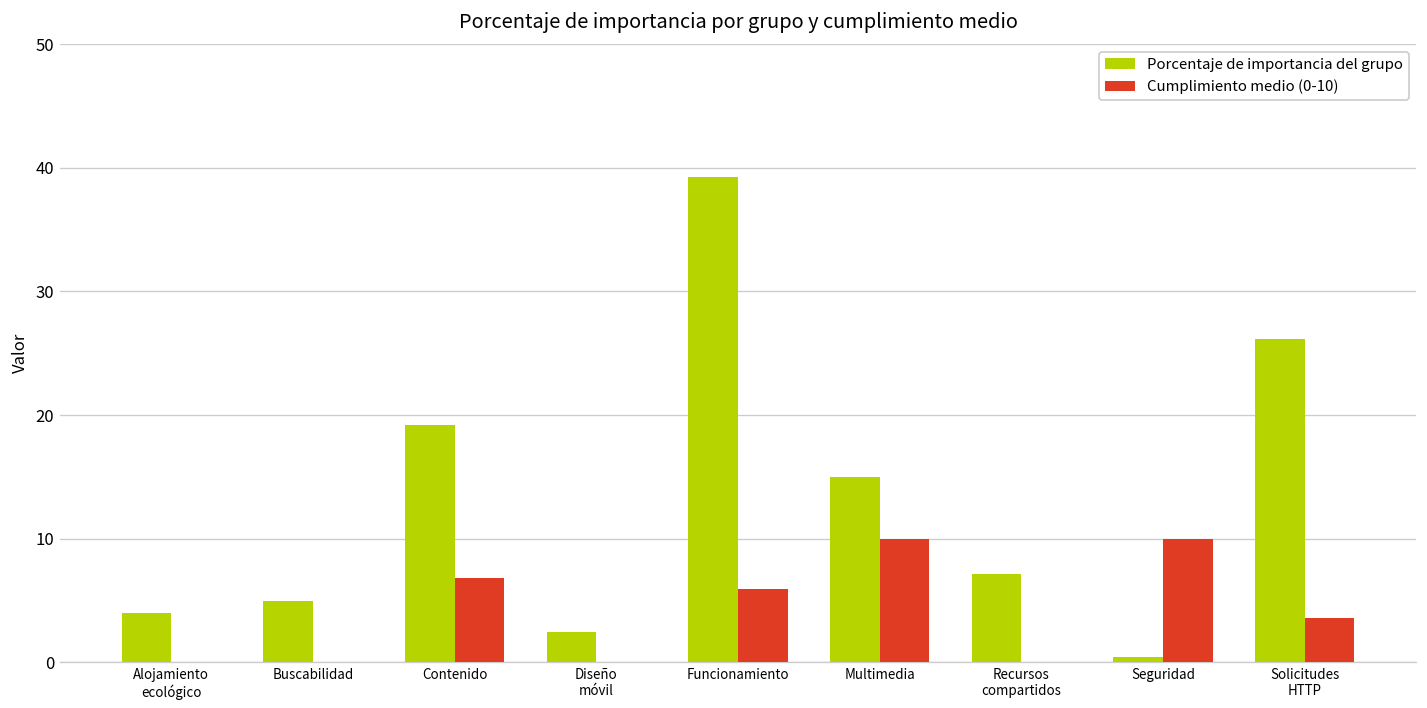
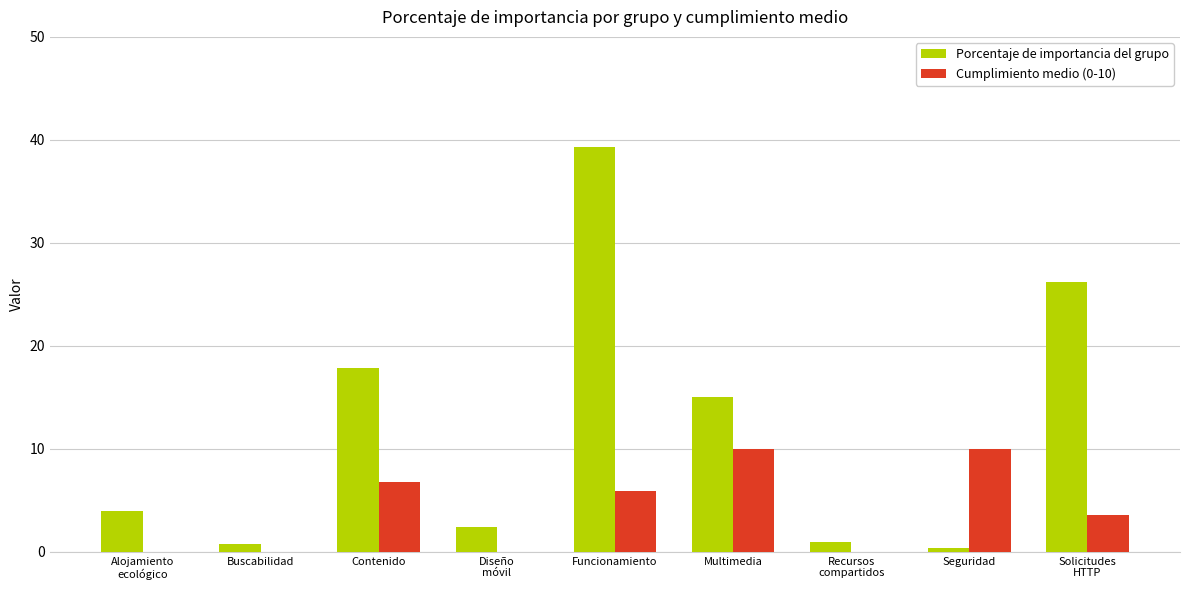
Porcentaje de importancia del grupo, Buscabilidad: 5.0 -> 0.7
Porcentaje de importancia del grupo, Contenido: 19.2 -> 17.9
Porcentaje de importancia del grupo, Recursos compartidos: 7.1 -> 0.9
